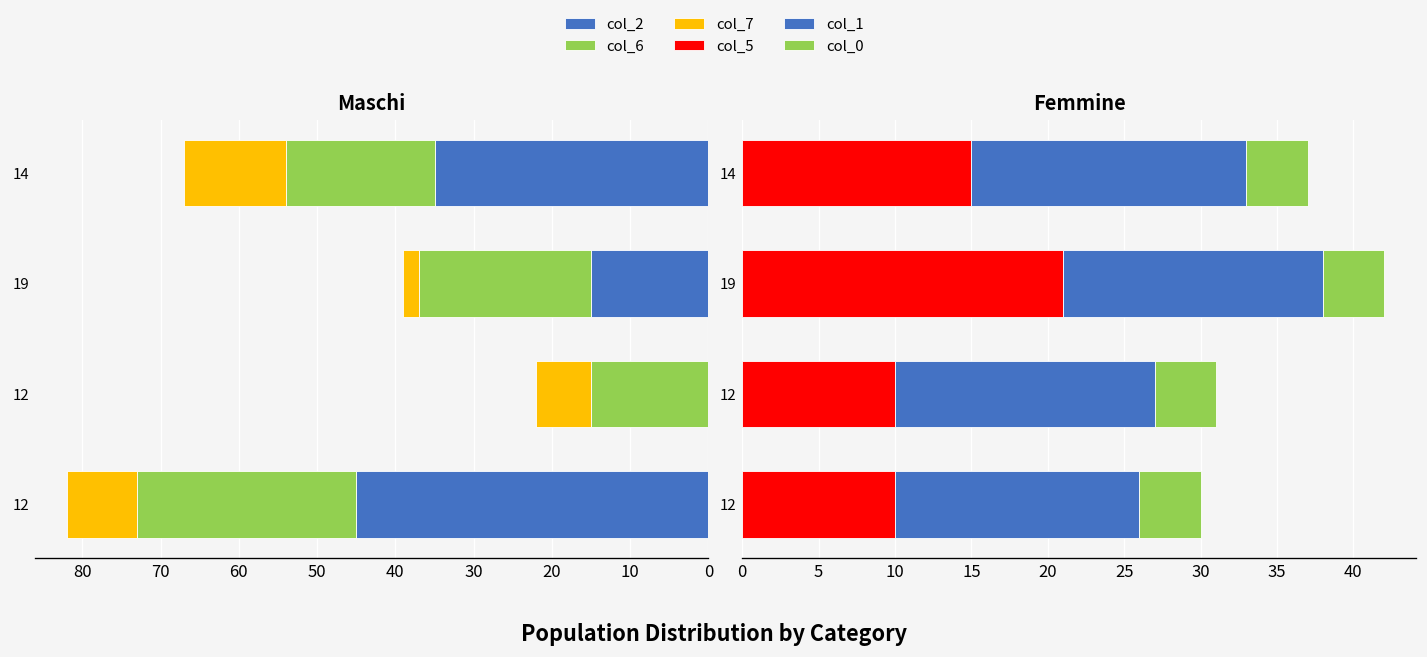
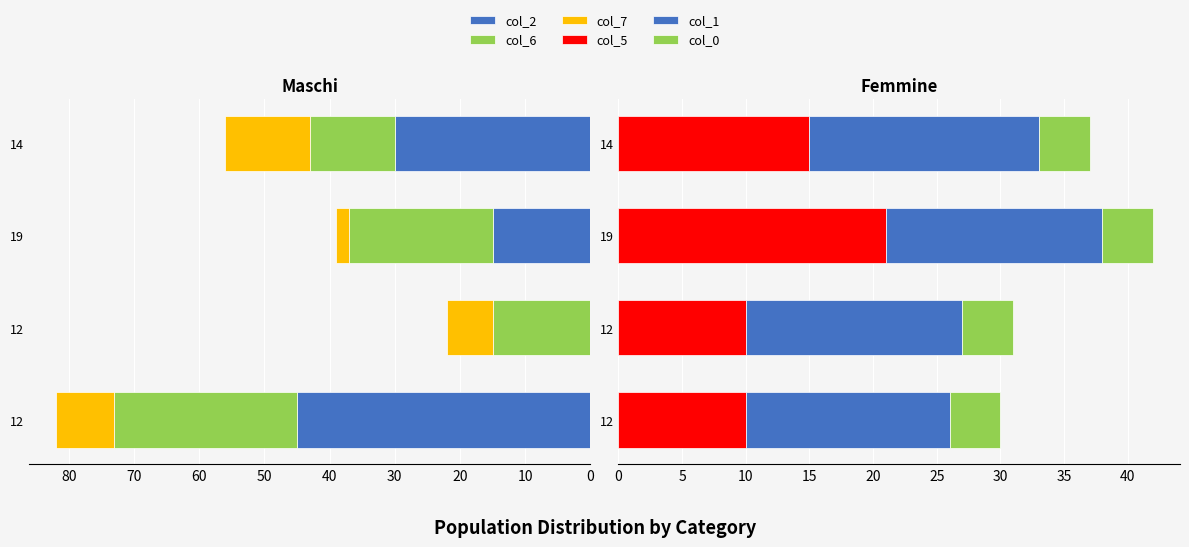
Maschi, col_2, 14: 35 -> 30
Maschi, col_6, 14: 19 -> 13
